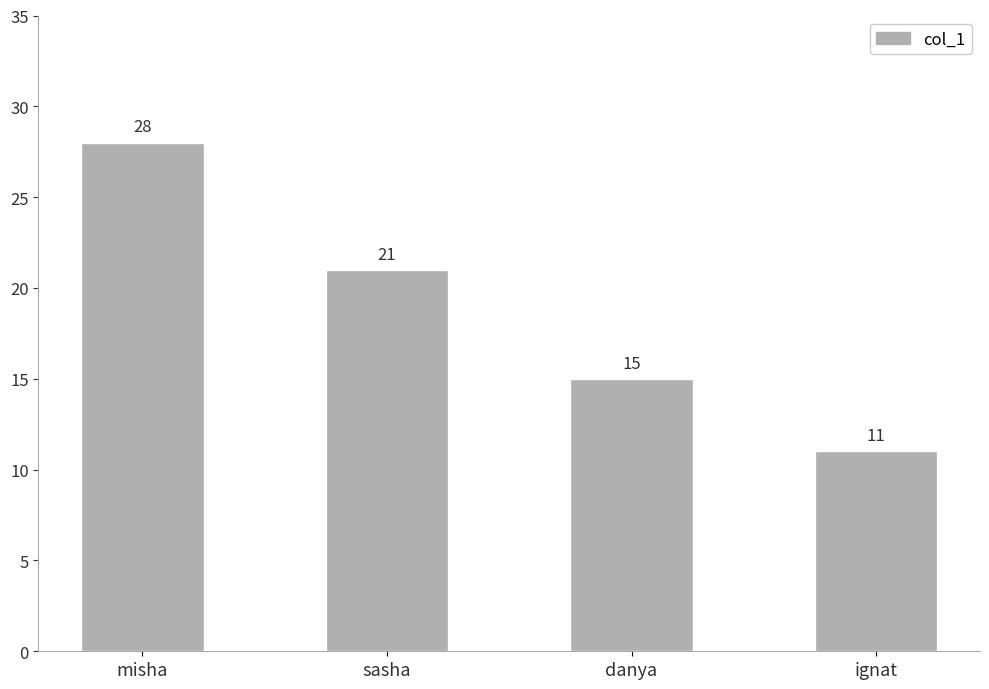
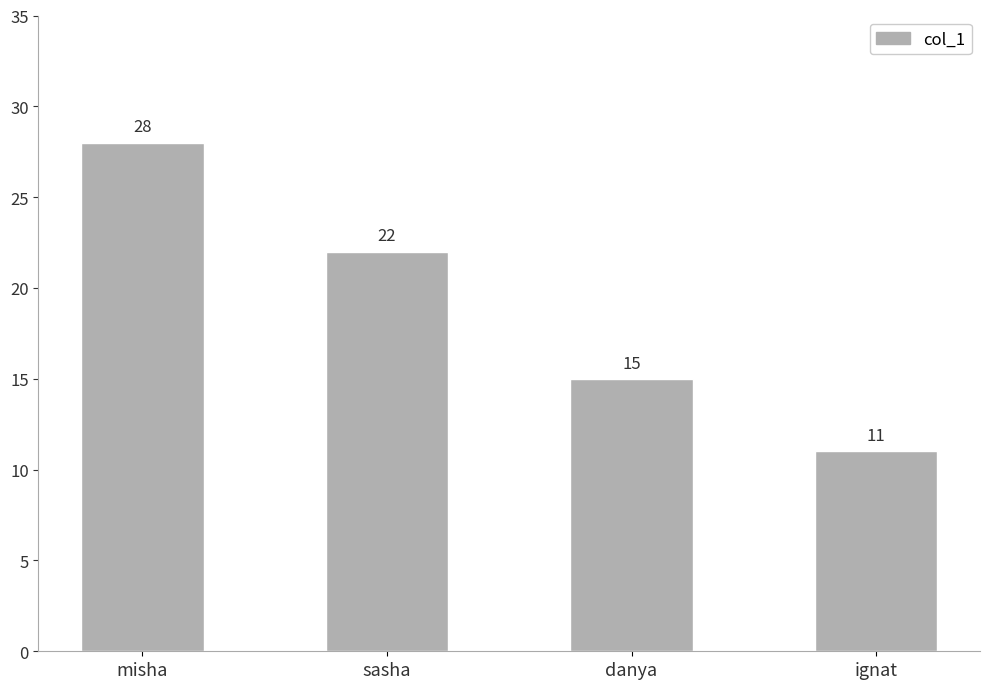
sasha: 21 -> 22
